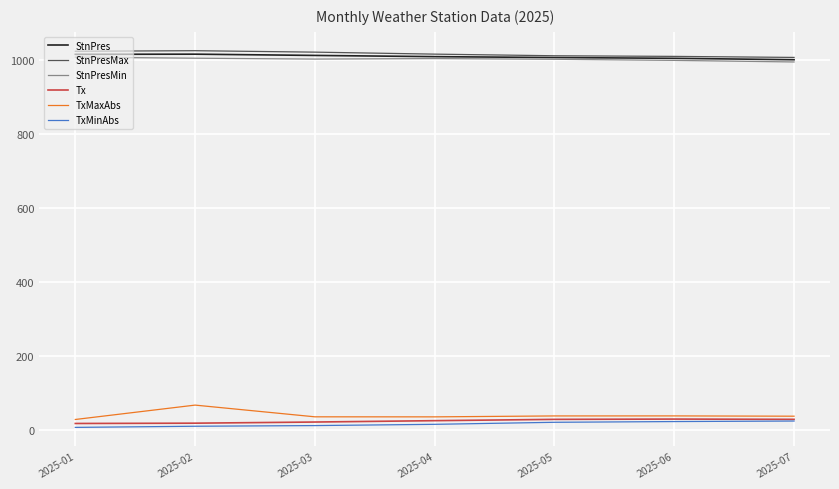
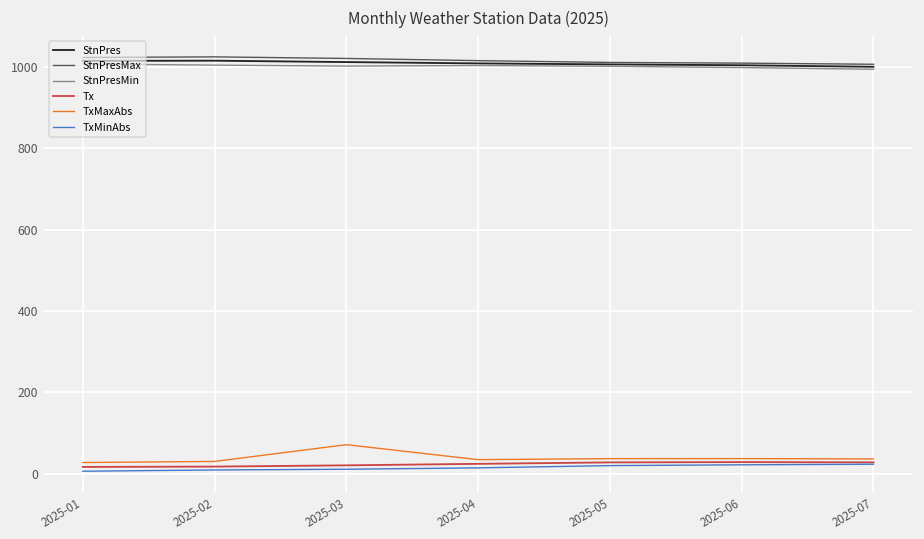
TxMaxAbs, 2025-02: 70 -> 30
TxMaxAbs, 2025-03: 30 -> 70
